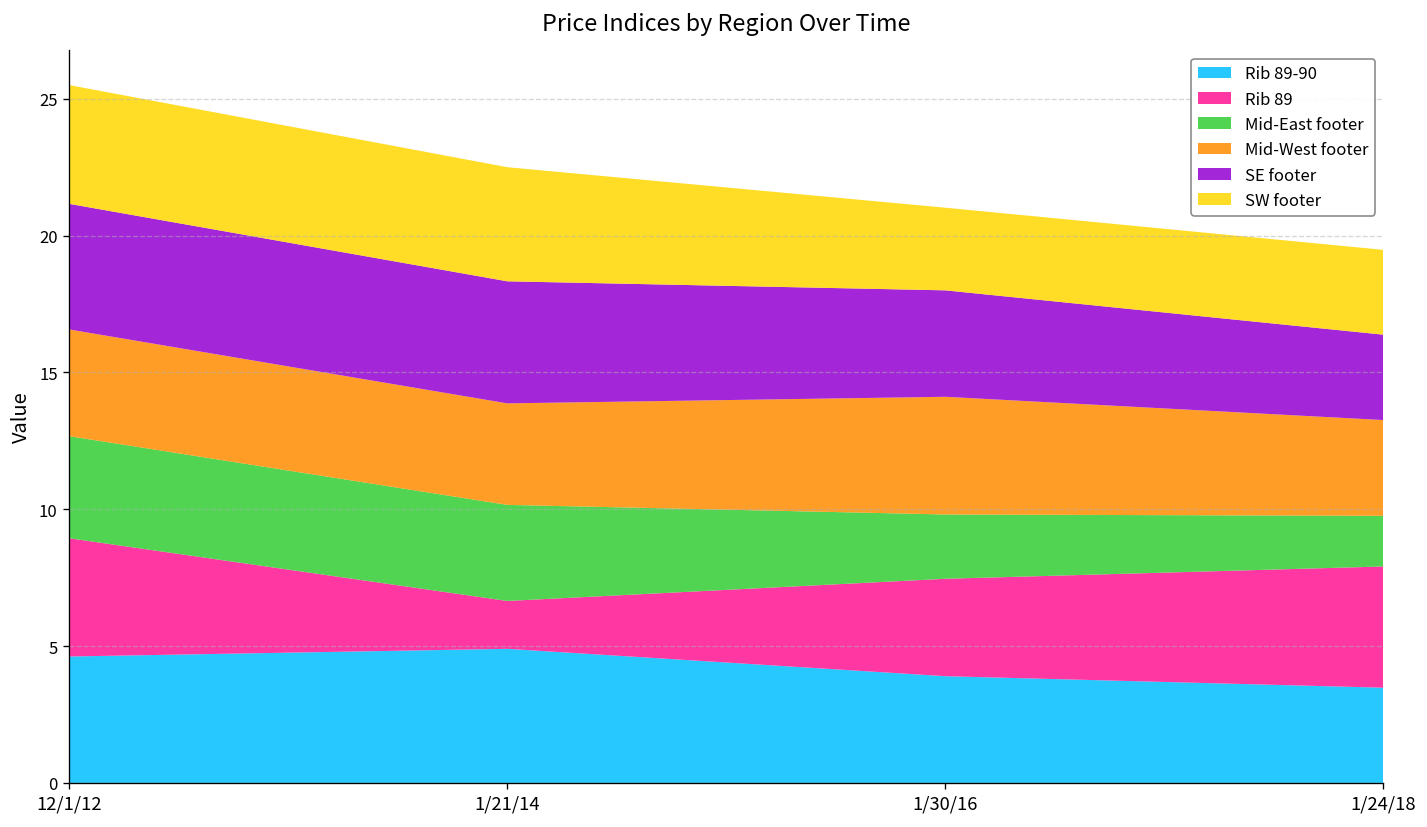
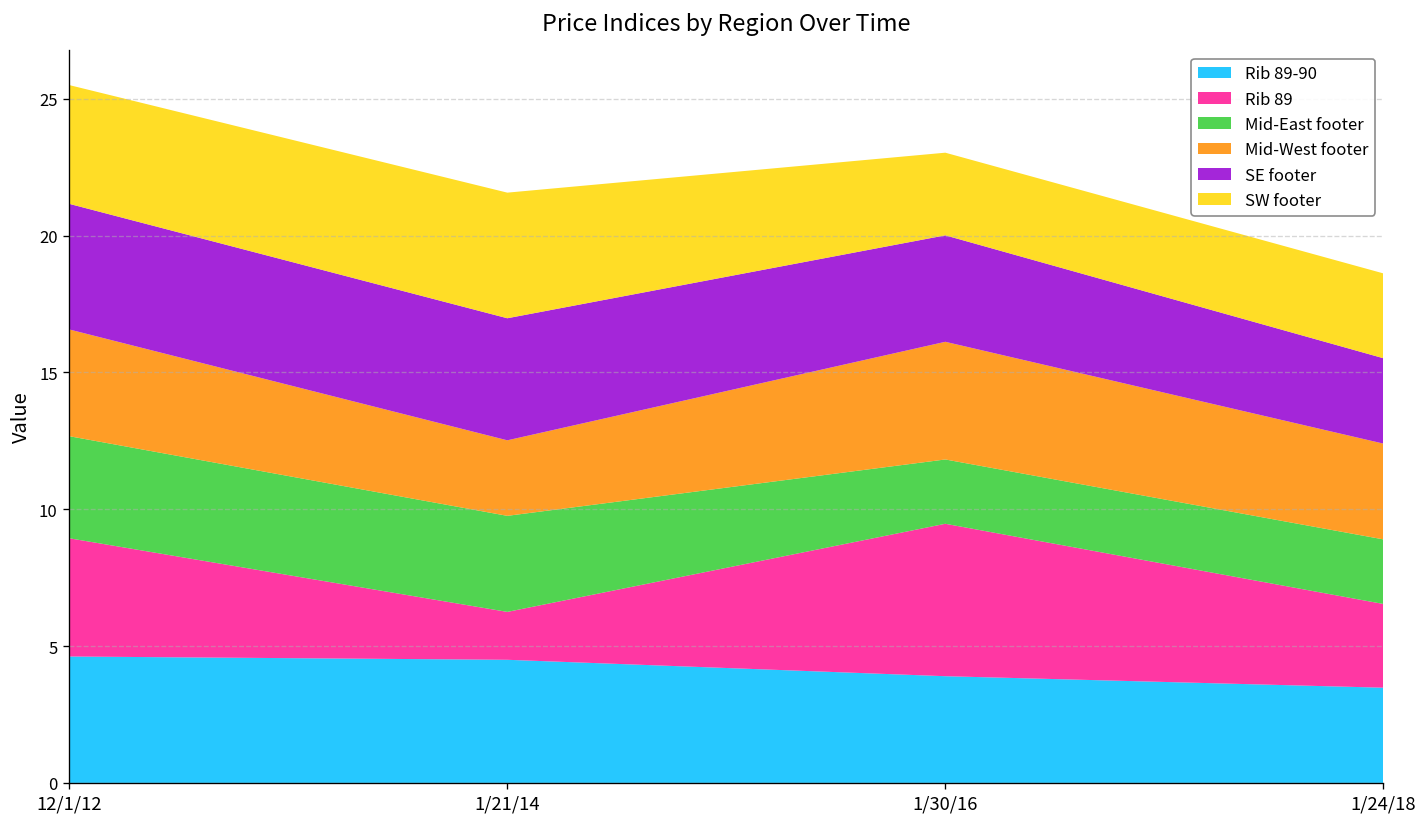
Rib 89-90, 1/21/14: 4.9 -> 4.5
Mid-West footer, 1/21/14: 3.7 -> 2.8
SW footer, 1/21/14: 4.2 -> 4.6
Rib 89, 1/30/16: 3.6 -> 5.6
Rib 89, 1/24/18: 4.4 -> 3.1
Mid-East footer, 1/24/18: 1.8 -> 2.4
